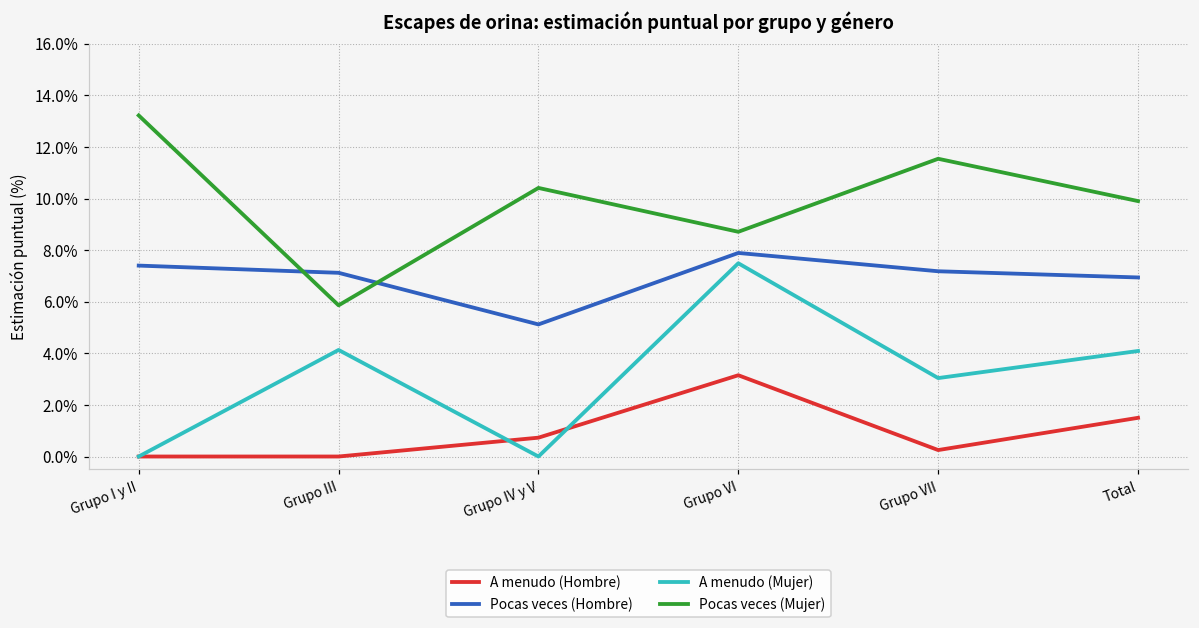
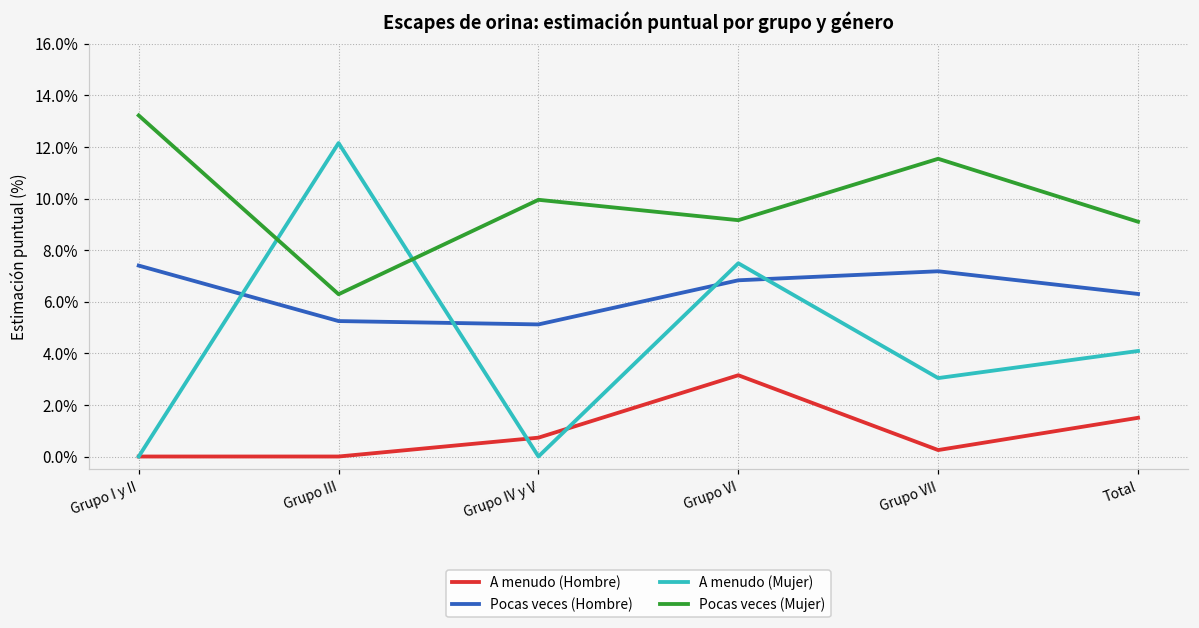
Pocas veces (Hombre), Grupo III: 7.1% -> 5.3%
A menudo (Mujer), Grupo III: 4.1% -> 12.2%
Pocas veces (Mujer), Grupo III: 5.9% -> 6.3%
Pocas veces (Mujer), Grupo IV y V: 10.4% -> 10.0%
Pocas veces (Hombre), Grupo VI: 7.9% -> 6.8%
Pocas veces (Mujer), Grupo VI: 8.7% -> 9.2%
Pocas veces (Hombre), Total: 6.9% -> 6.3%
Pocas veces (Mujer), Total: 9.9% -> 9.1%
